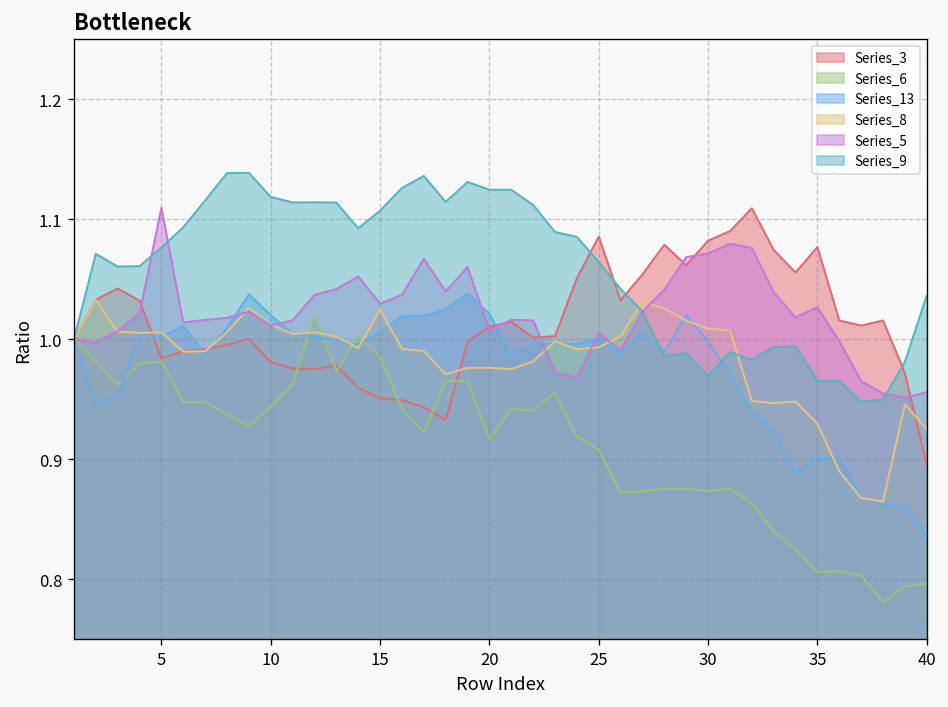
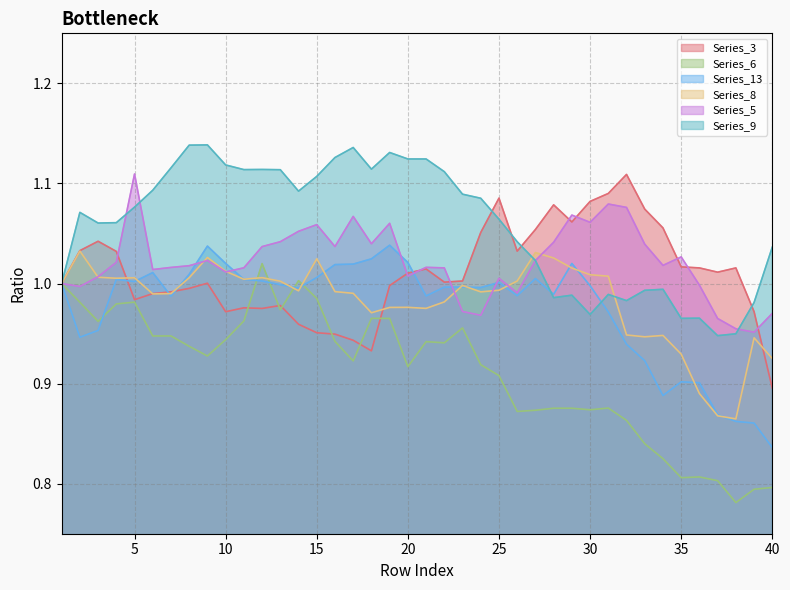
Series_3, 10: 0.981 -> 0.972
Series_5, 15: 1.030 -> 1.059
Series_5, 30: 1.071 -> 1.061
Series_3, 35: 1.077 -> 1.017
Series_5, 40: 0.956 -> 0.970
